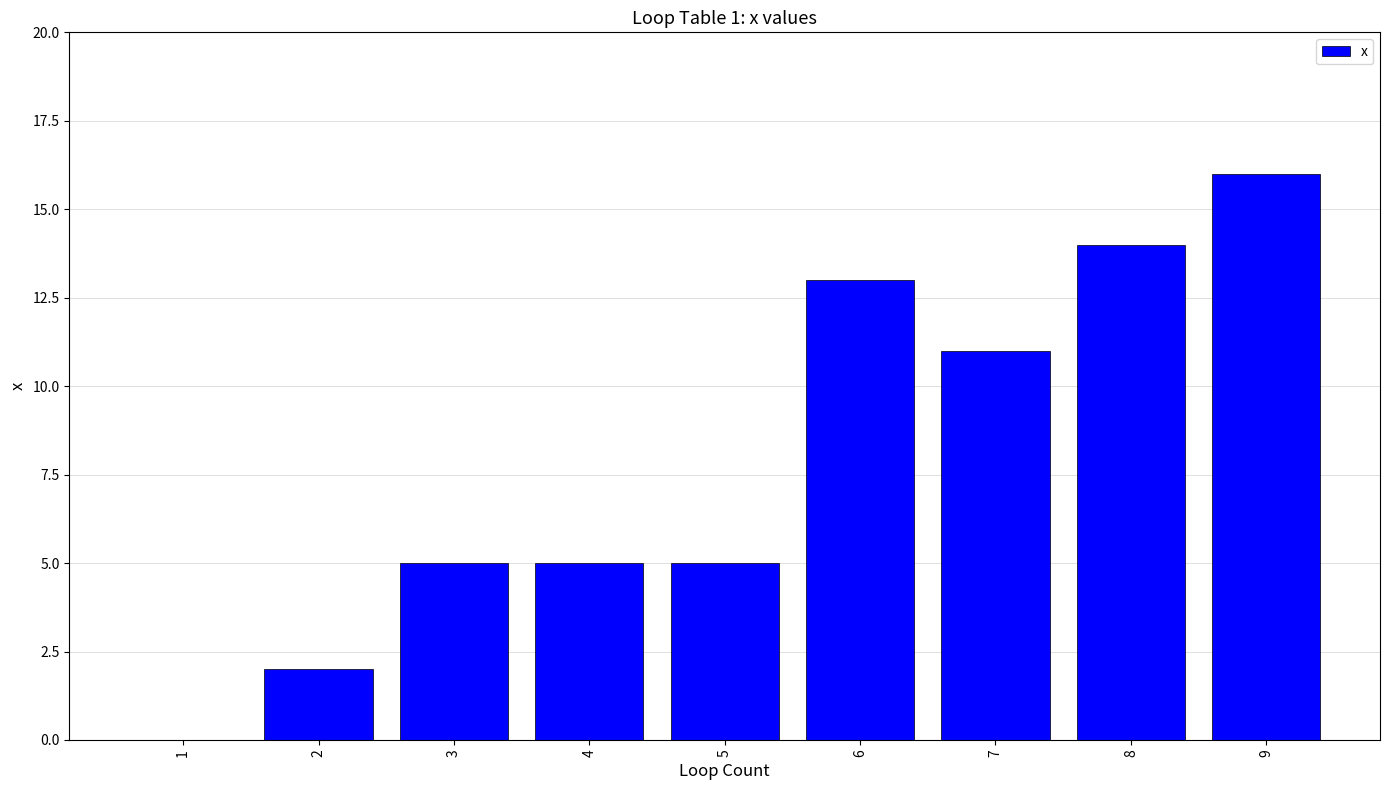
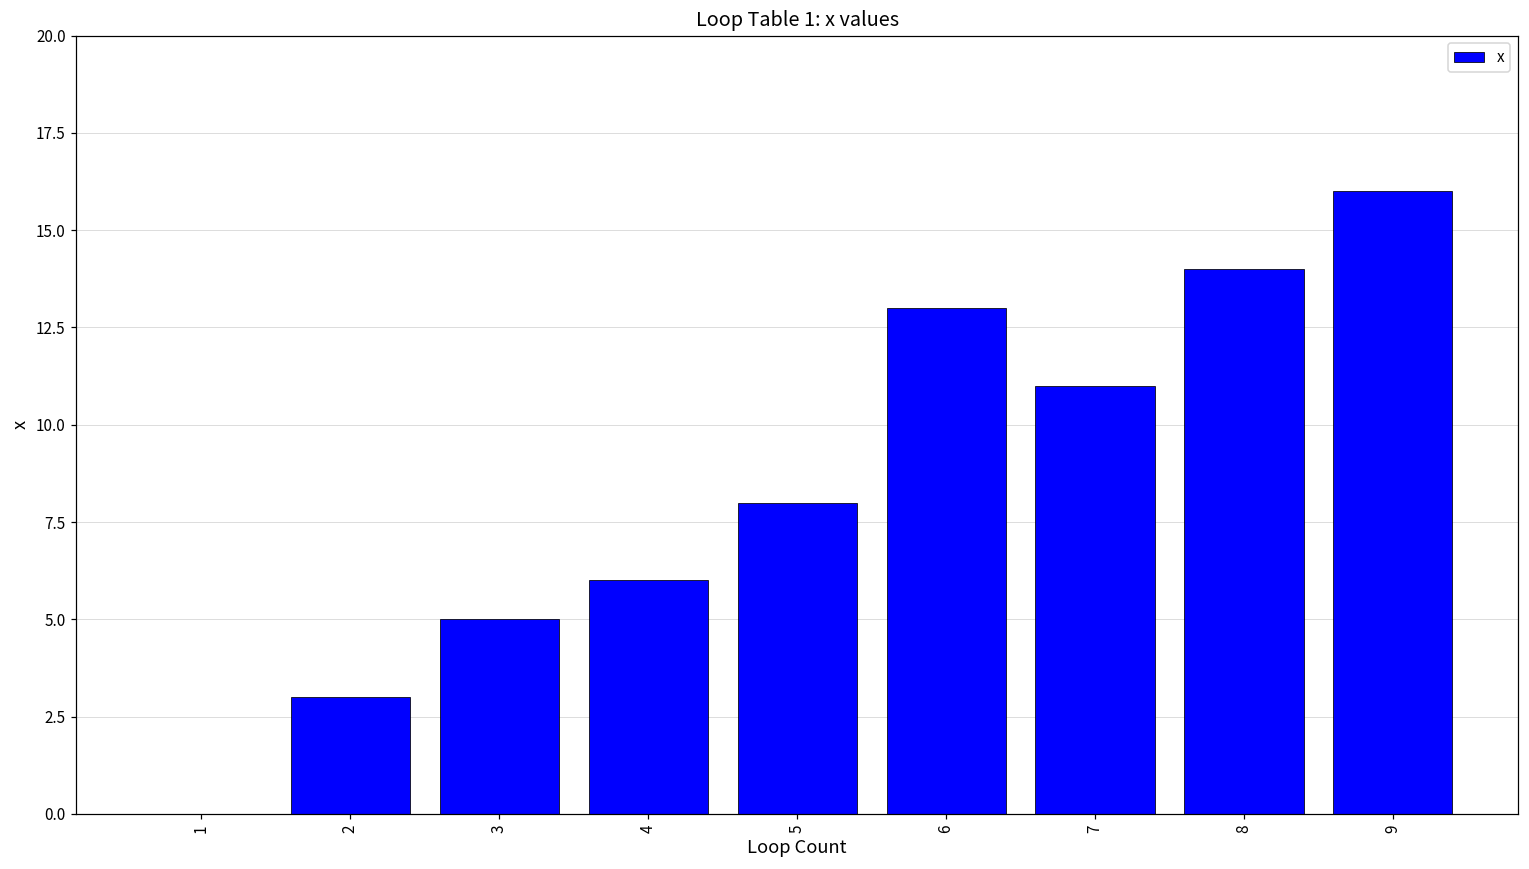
2: 2 -> 3
4: 5 -> 6
5: 5 -> 8
